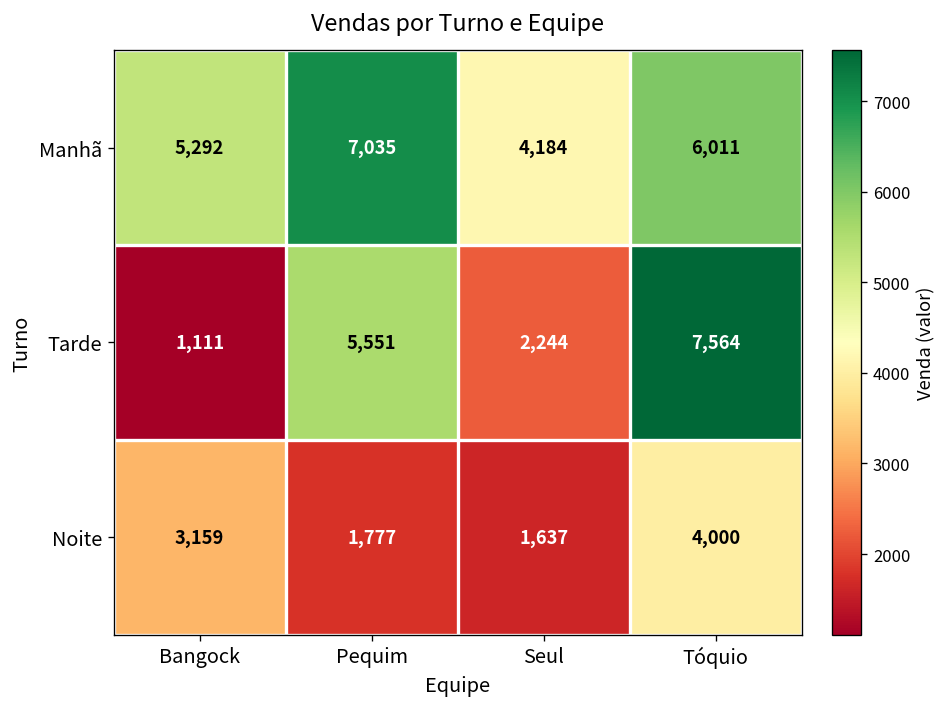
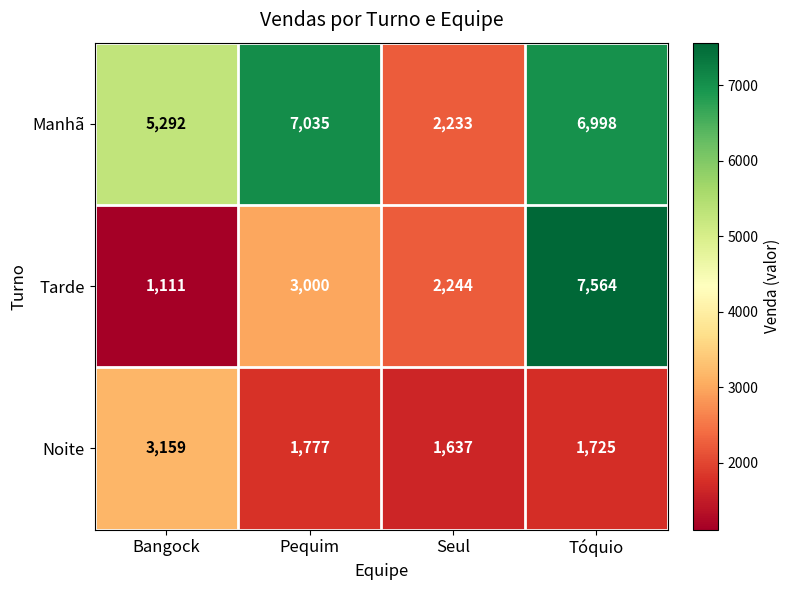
Manhã, Seul: 4,184 -> 2,233
Manhã, Tóquio: 6,011 -> 6,998
Tarde, Pequim: 5,551 -> 3,000
Noite, Tóquio: 4,000 -> 1,725
